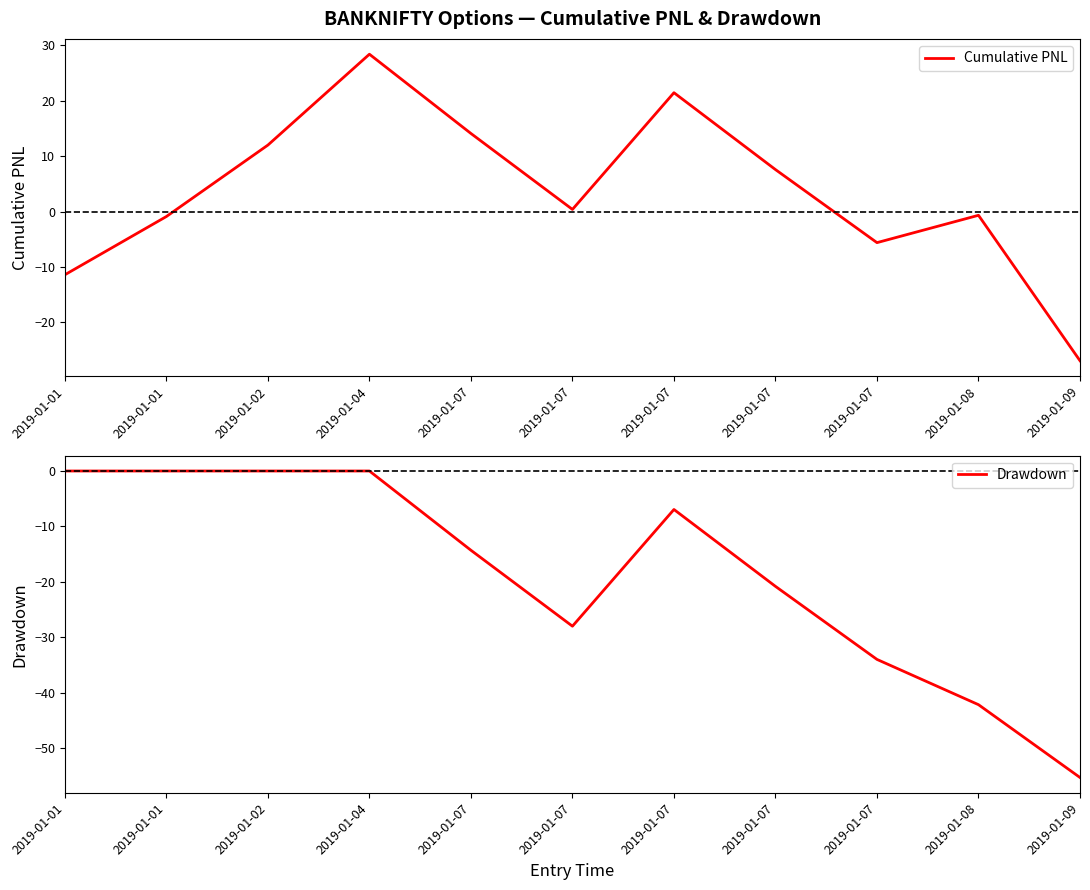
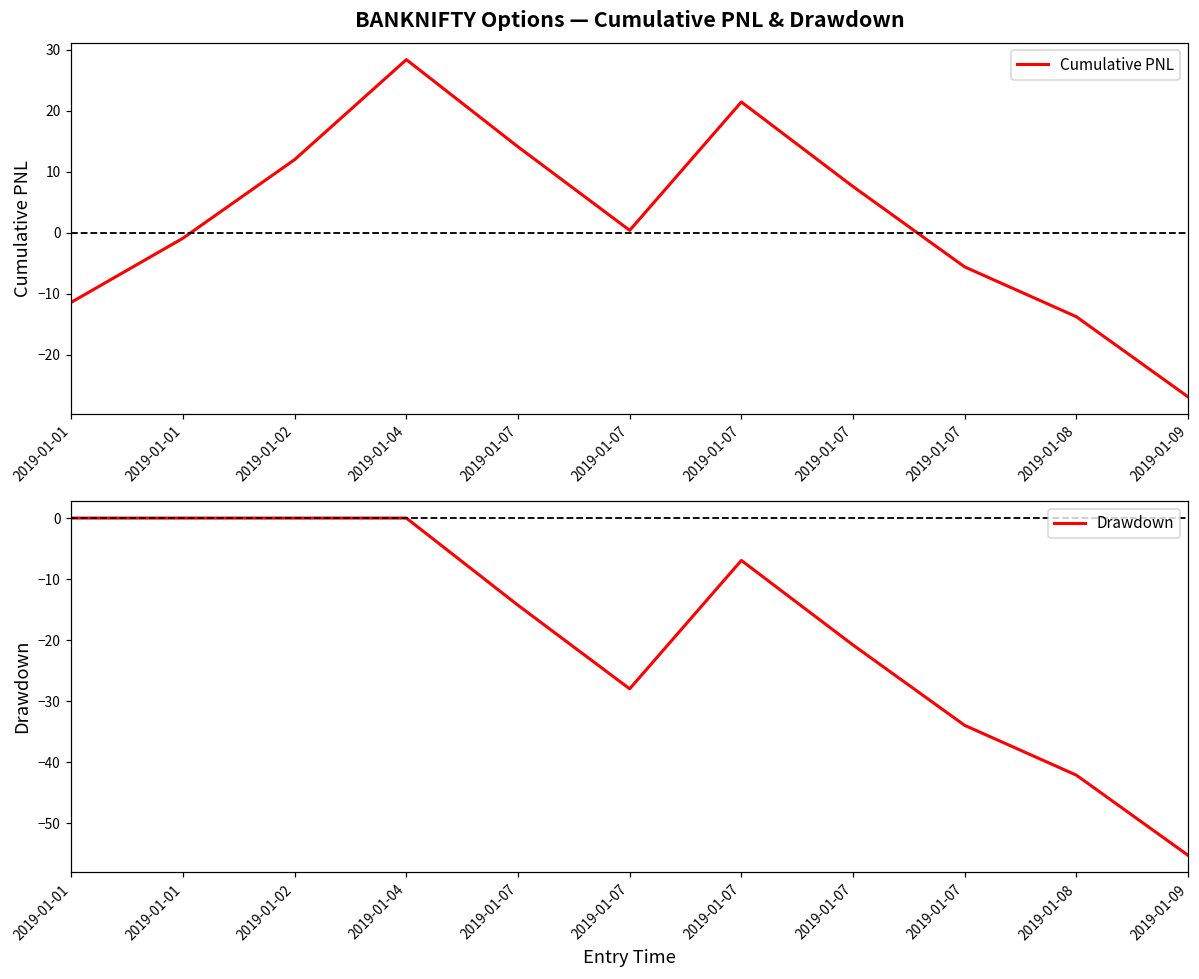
BANKNIFTY Options — Cumulative PNL & Drawdown, 2019-01-08: -1 -> -14
